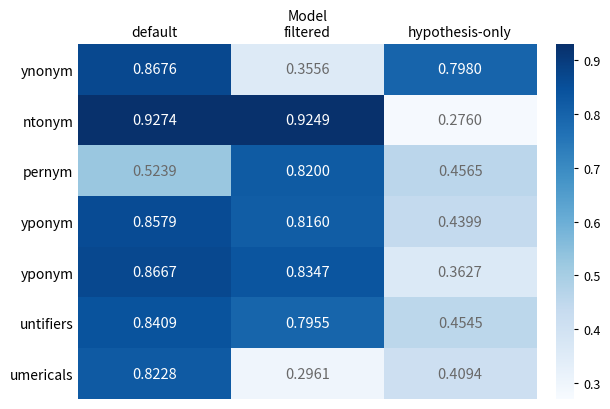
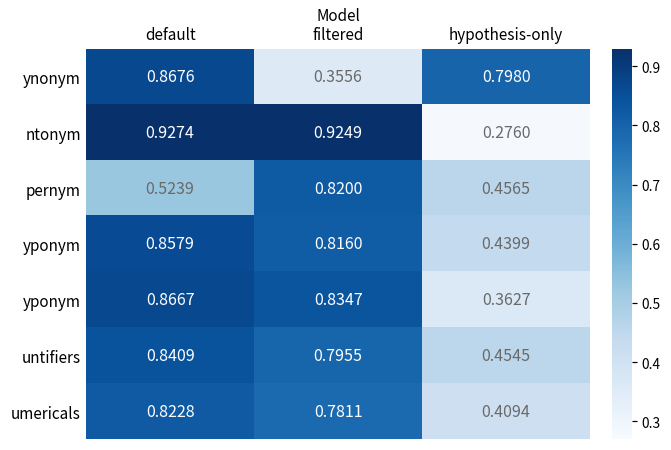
umericals, Model filtered: 0.2961 -> 0.7811
